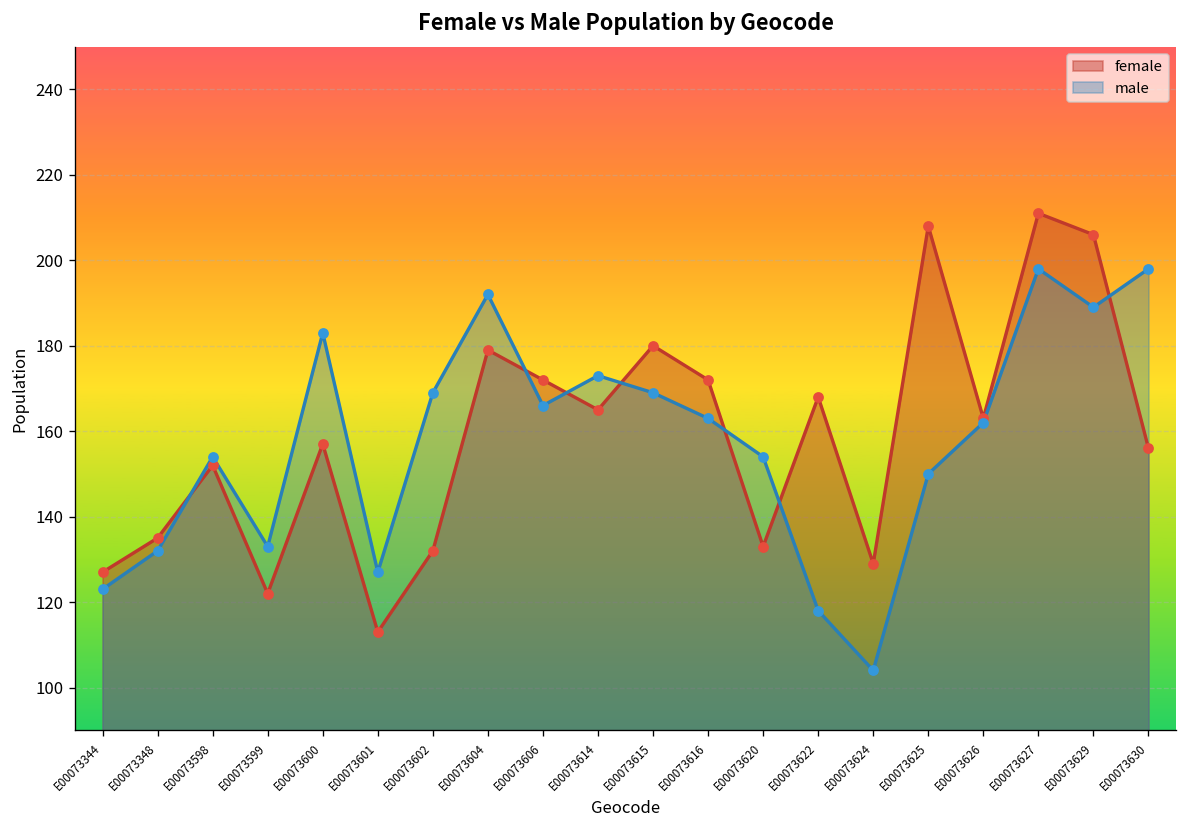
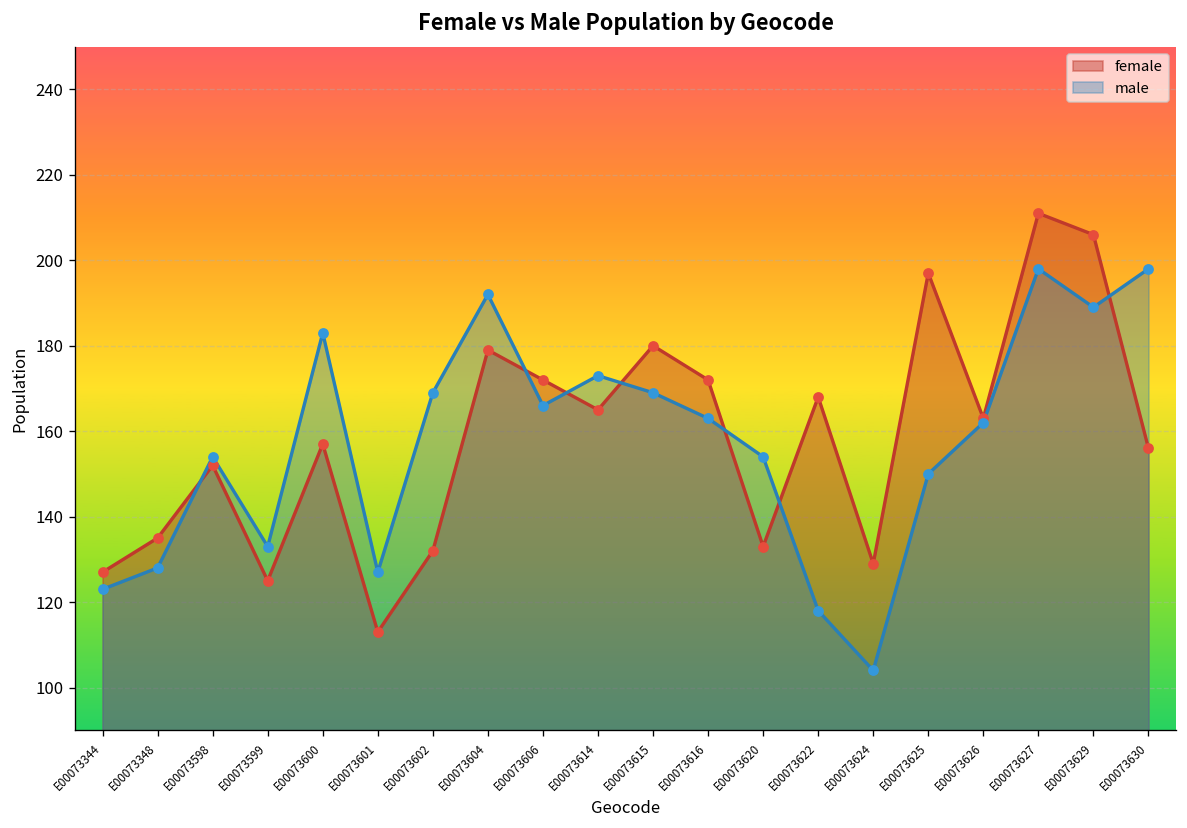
male, E00073348: 132 -> 128
female, E00073599: 122 -> 125
female, E00073625: 208 -> 197
